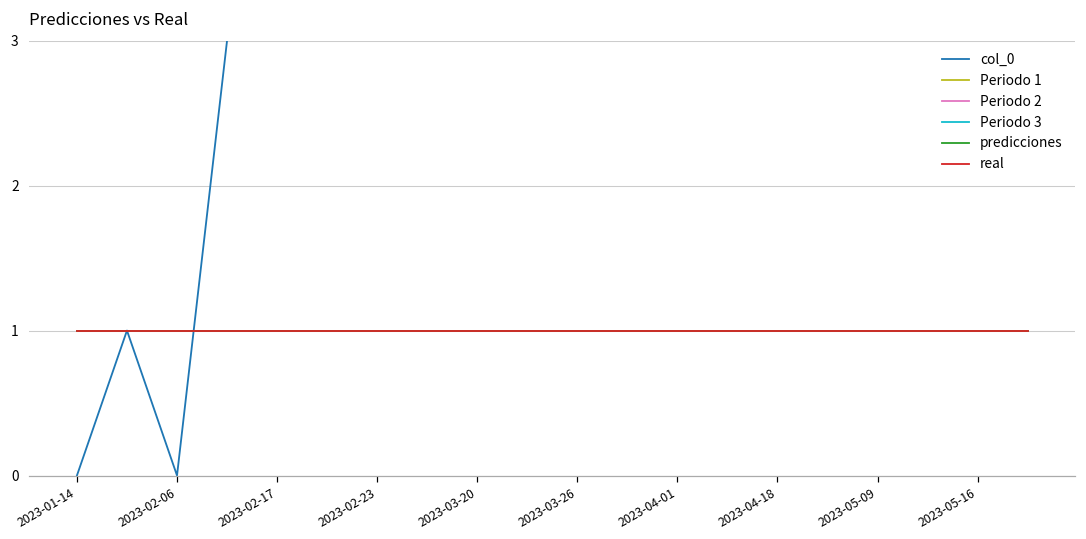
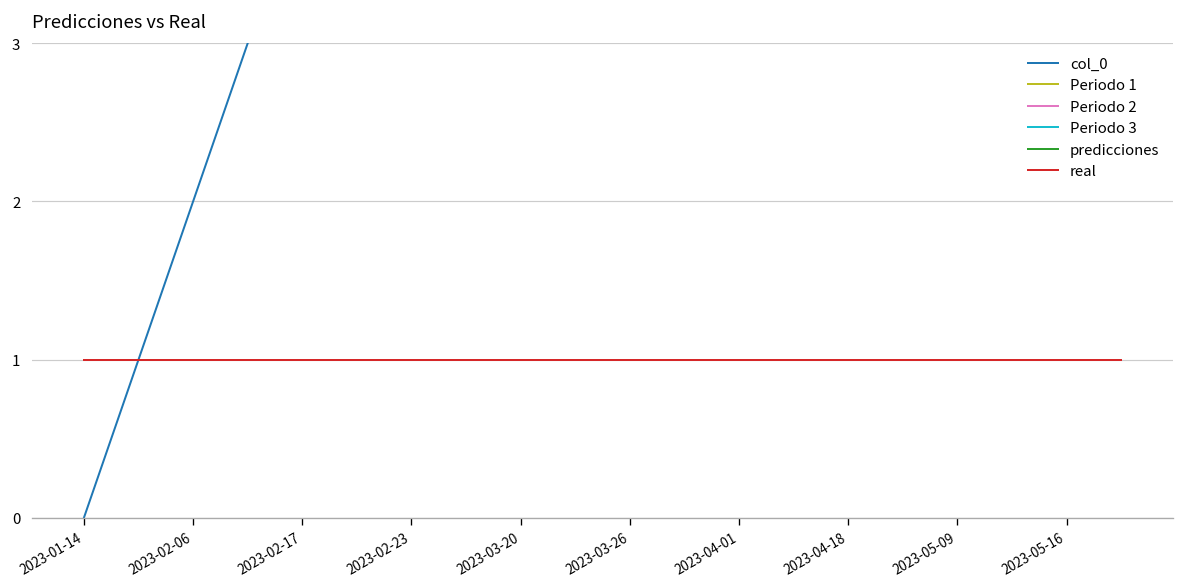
col_0, 2023-02-06: 0 -> 2
